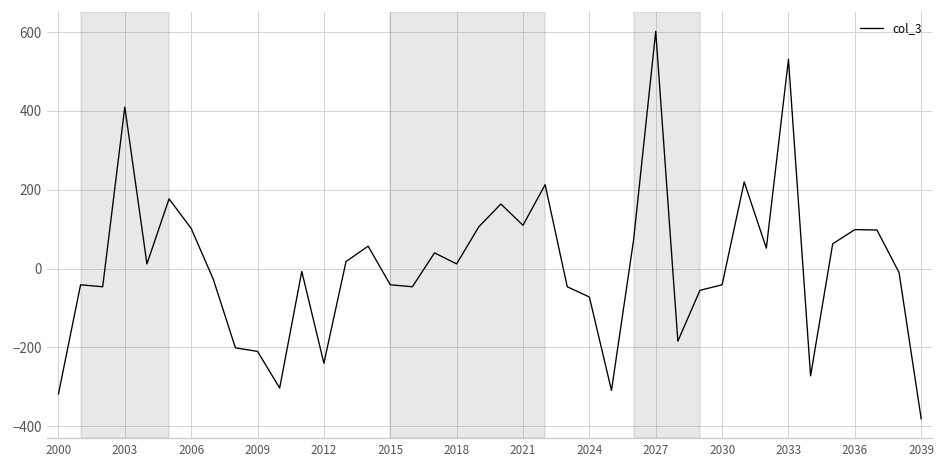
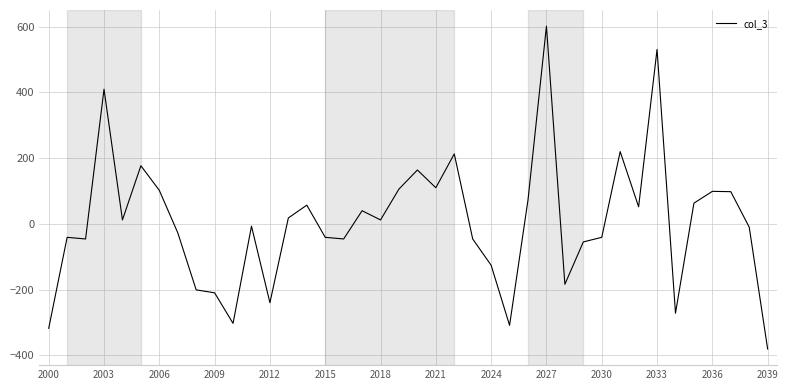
2024: -70 -> -130
